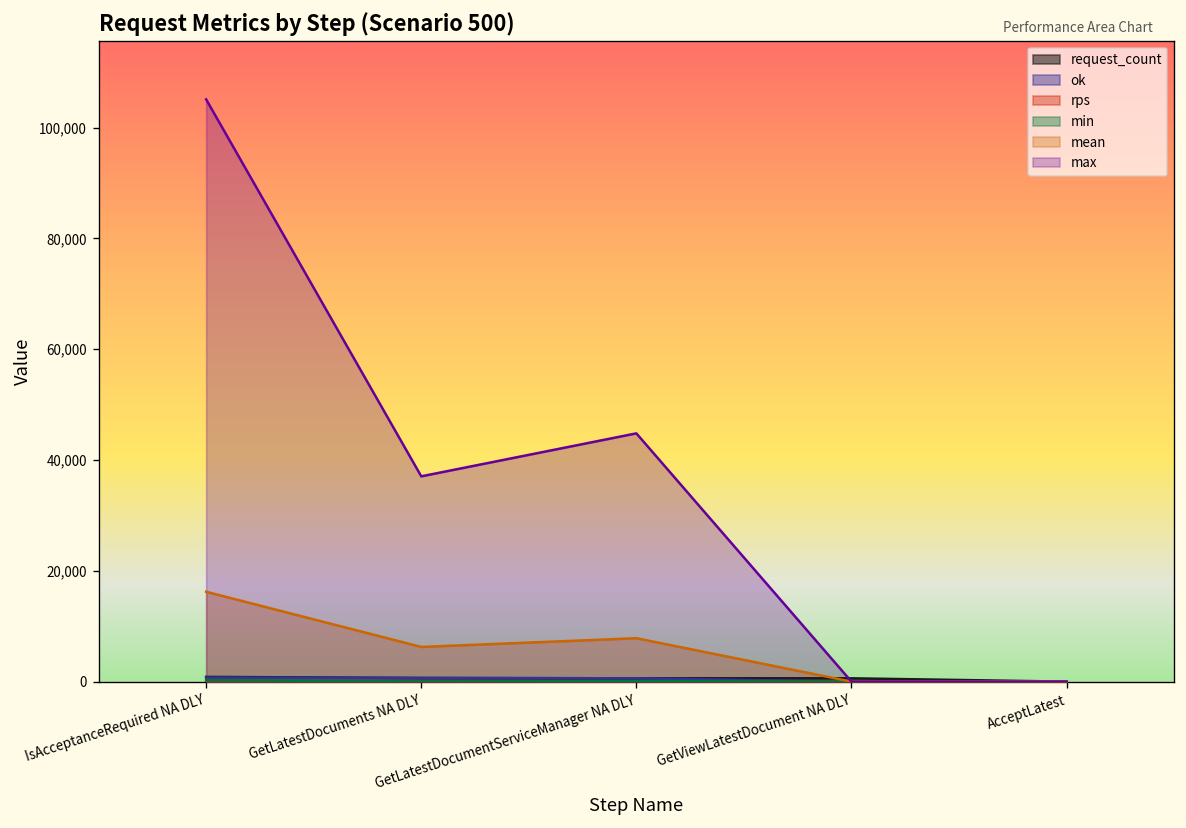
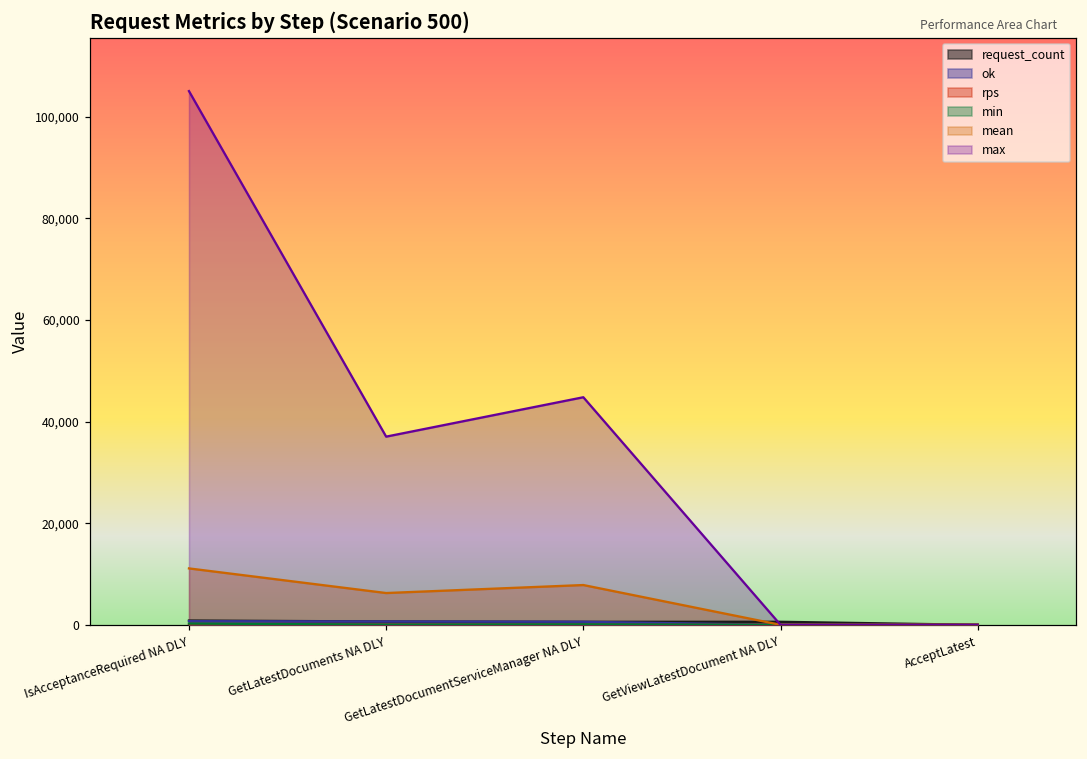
mean, IsAcceptanceRequired NA DLY: 16,000 -> 11,000
